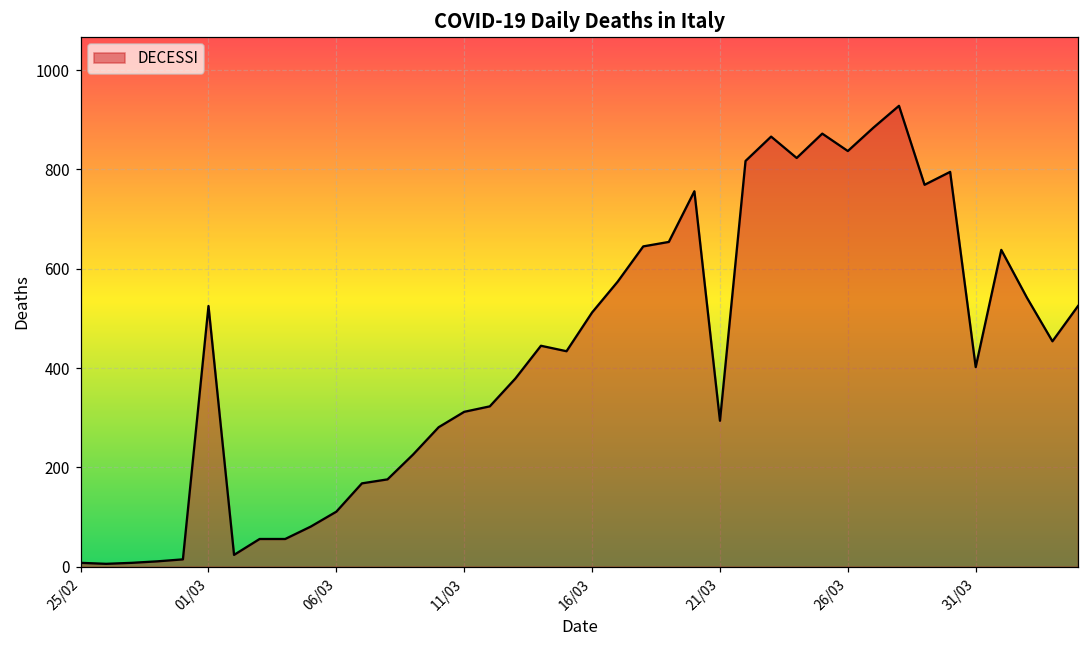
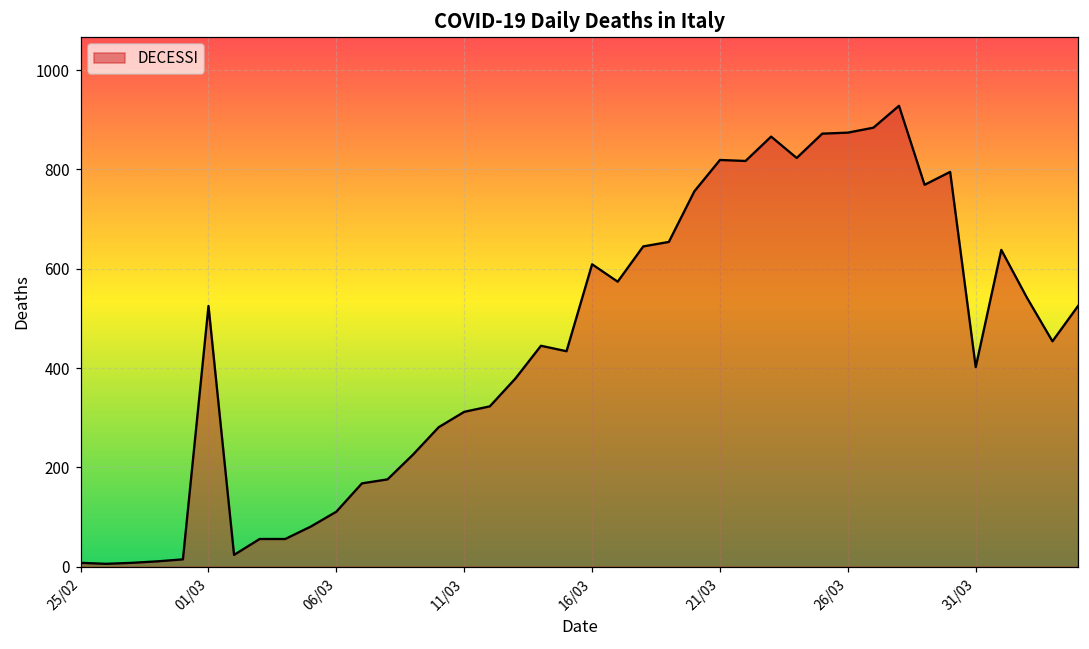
16/03: 510 -> 610
21/03: 290 -> 820
26/03: 840 -> 870
